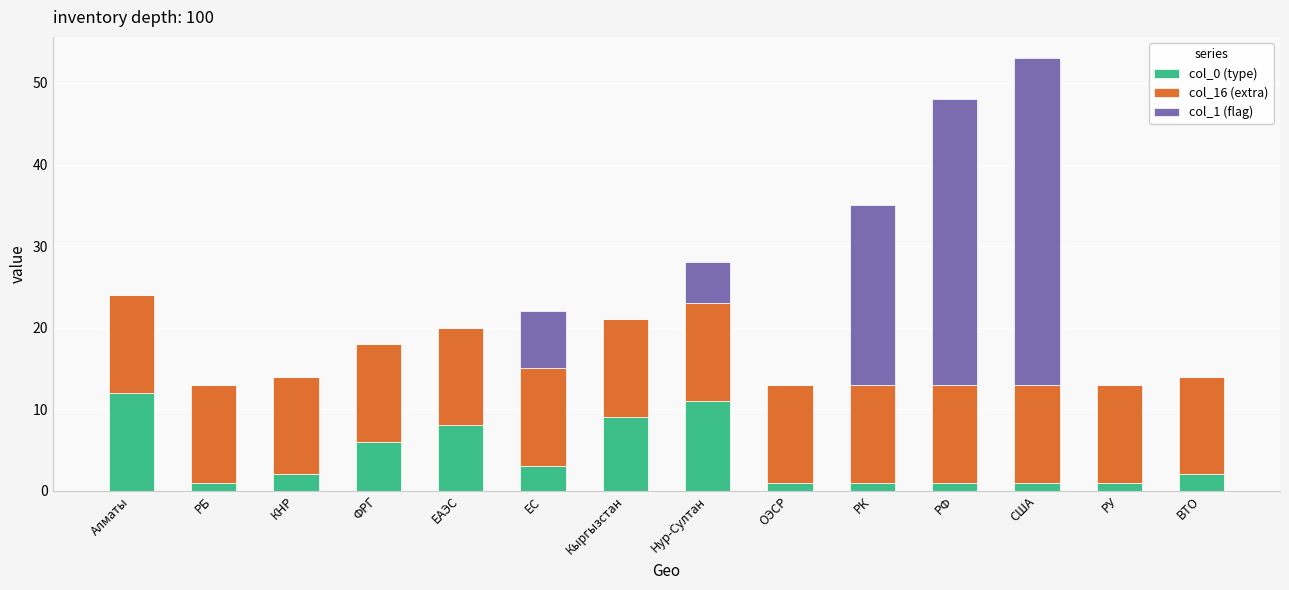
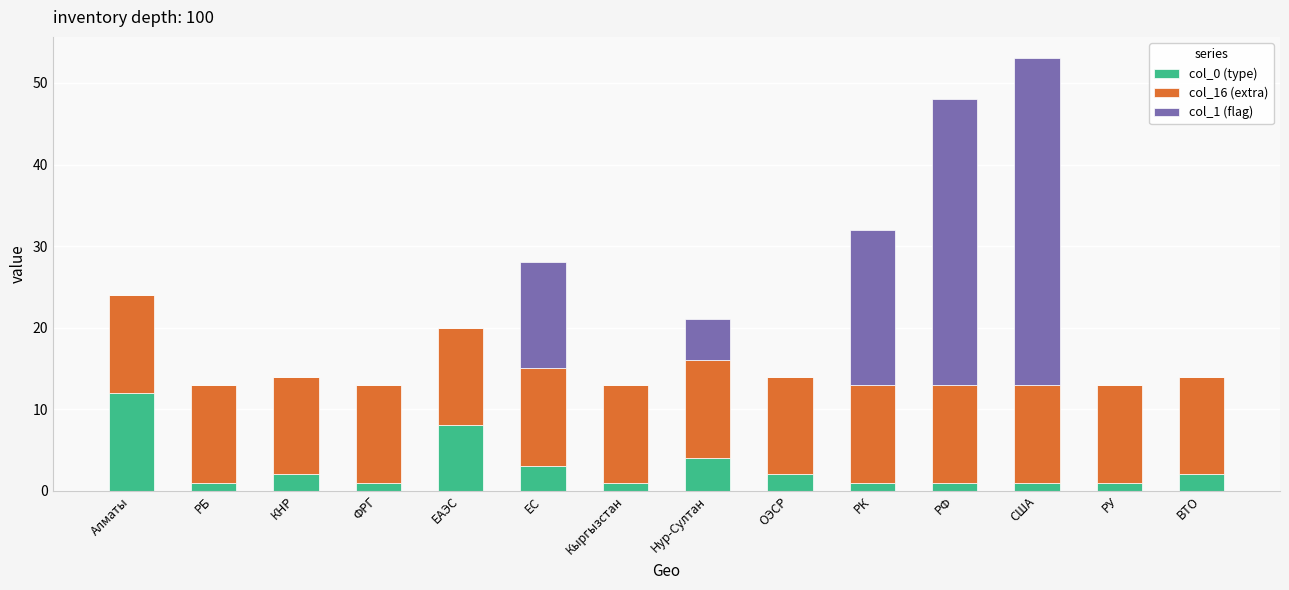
col_0 (type), ФРГ: 6 -> 1
col_1 (flag), ЕС: 7 -> 13
col_0 (type), Кыргызстан: 9 -> 1
col_0 (type), Нур-Cултан: 11 -> 4
col_0 (type), ОЭСР: 1 -> 2
col_1 (flag), РК: 22 -> 19
